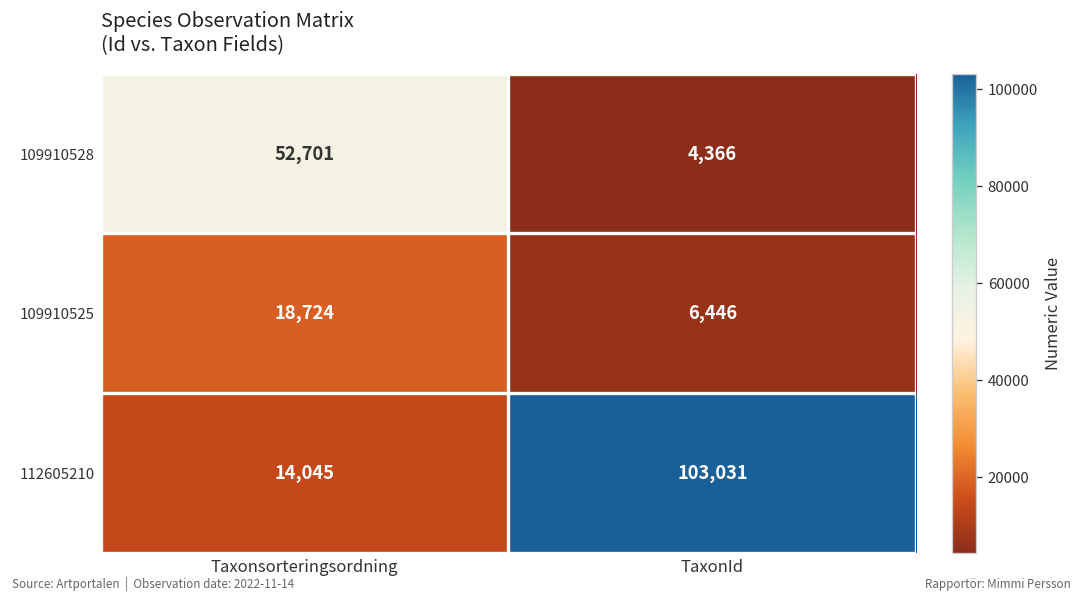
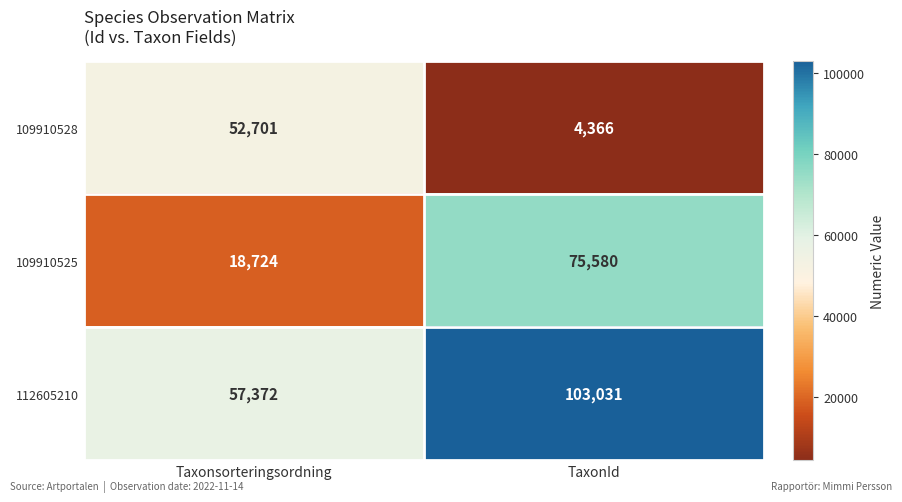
109910525, TaxonId: 6,446 -> 75,580
112605210, Taxonsorteringsordning: 14,045 -> 57,372
